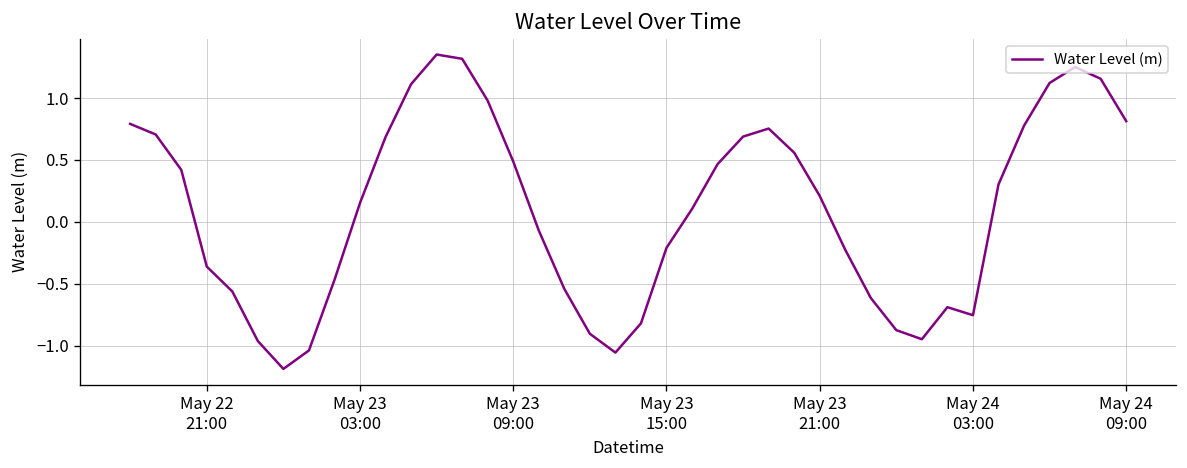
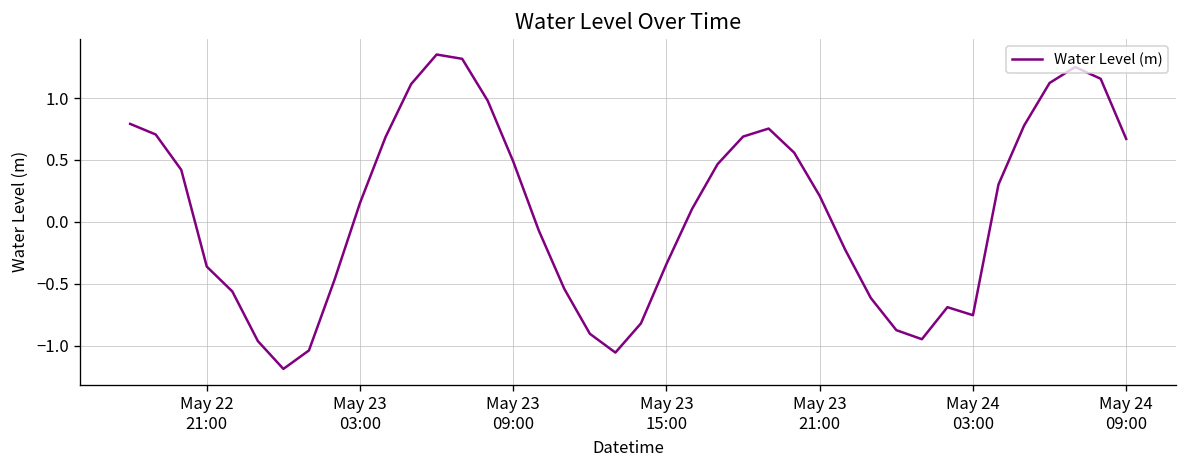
May 23 15:00: -0.21 -> -0.34
May 24 09:00: 0.81 -> 0.67
